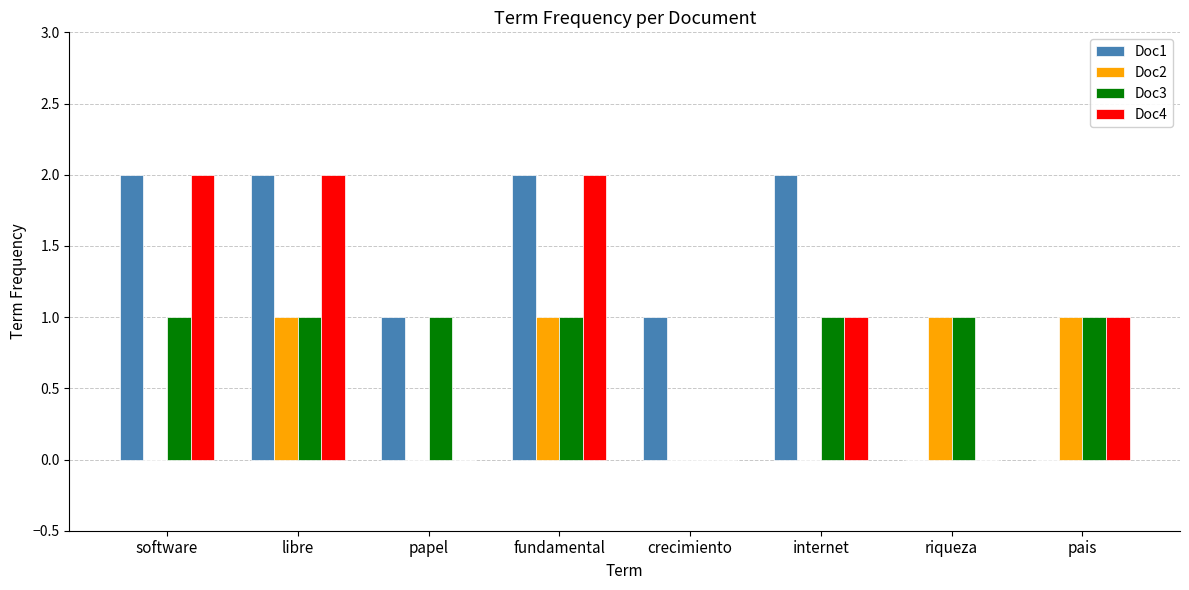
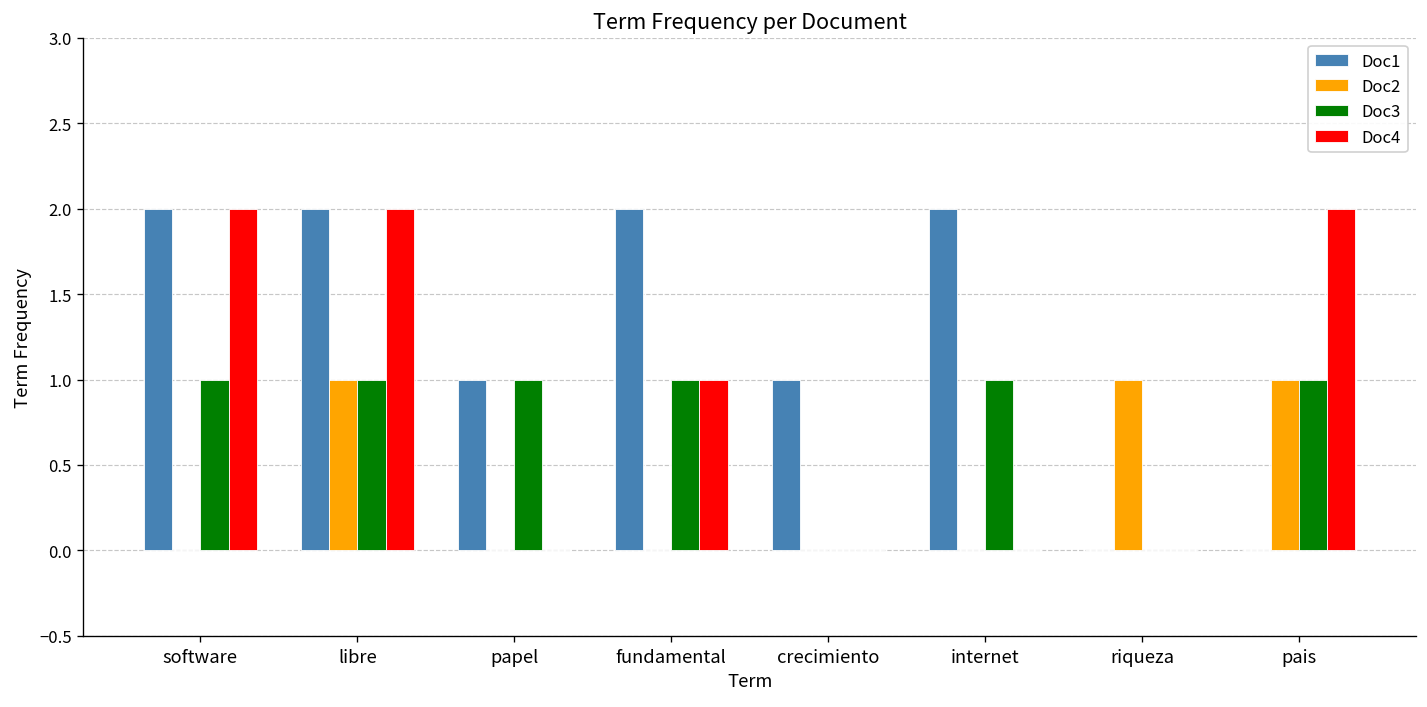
Doc2, fundamental: 1 -> 0
Doc4, fundamental: 2 -> 1
Doc4, internet: 1 -> 0
Doc3, riqueza: 1 -> 0
Doc4, pais: 1 -> 2
